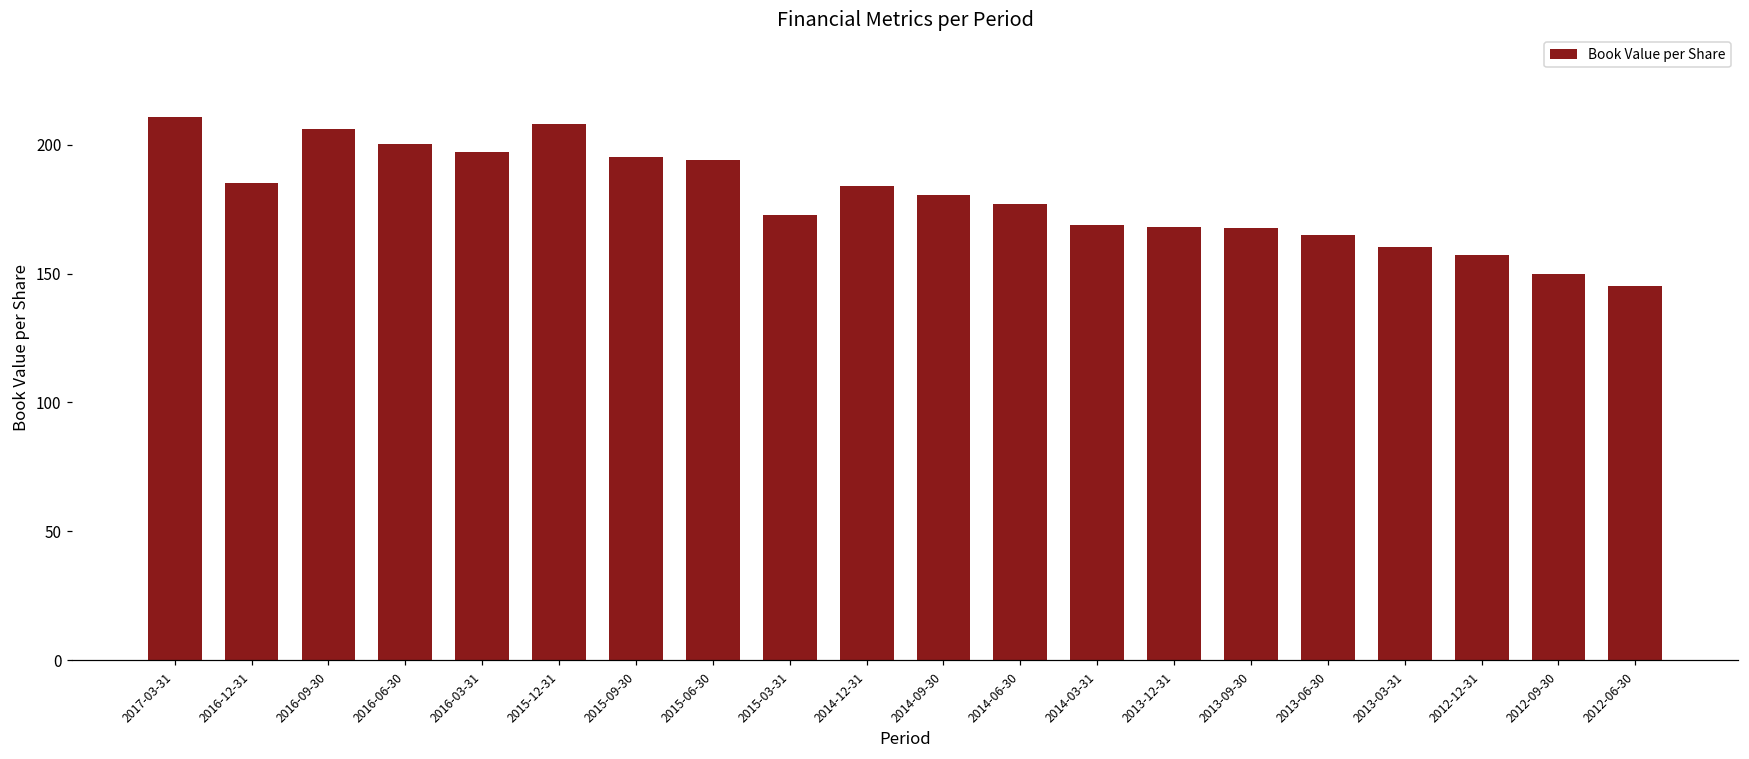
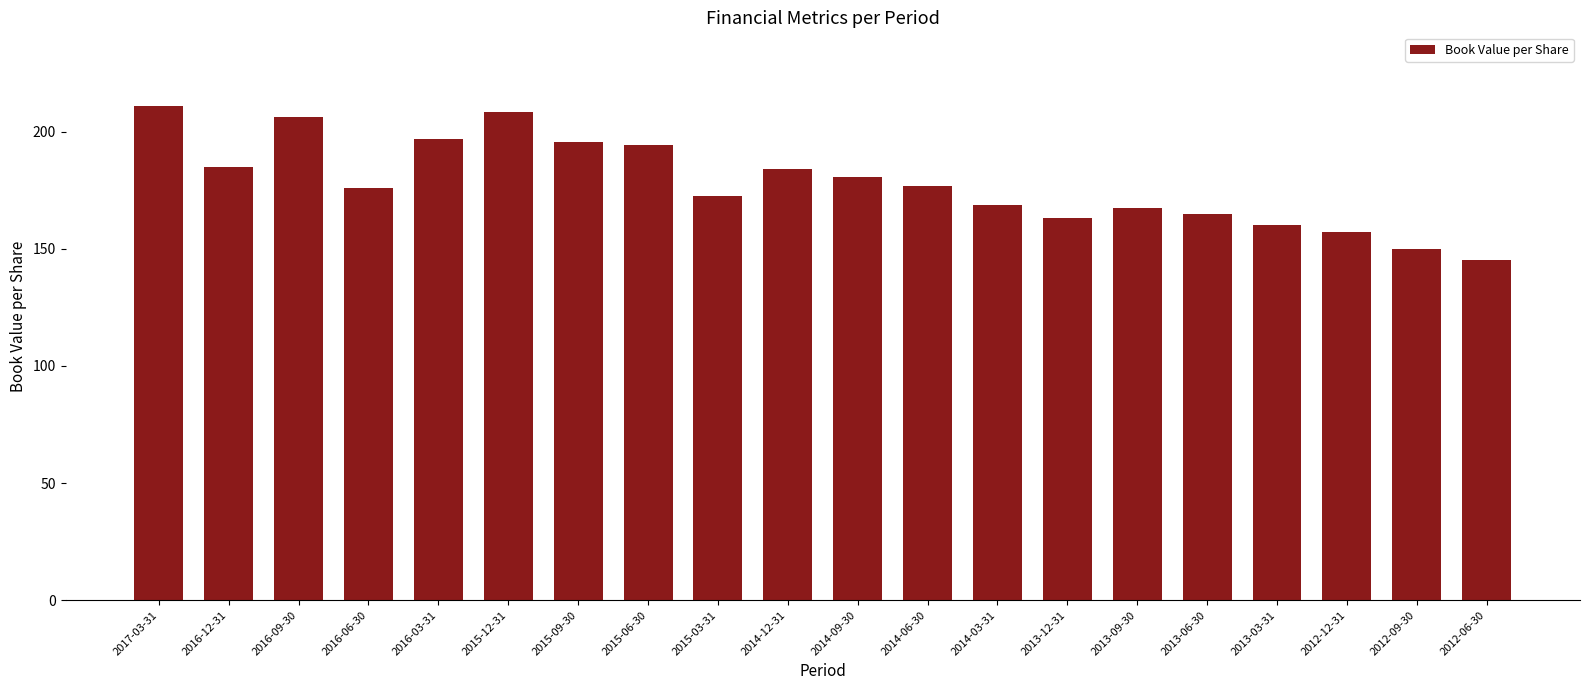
2016-06-30: 200 -> 176
2013-12-31: 168 -> 163
